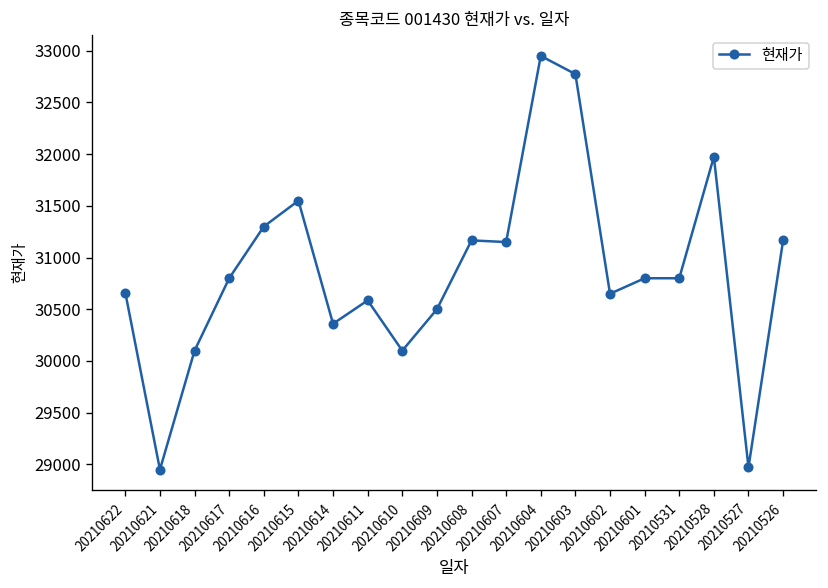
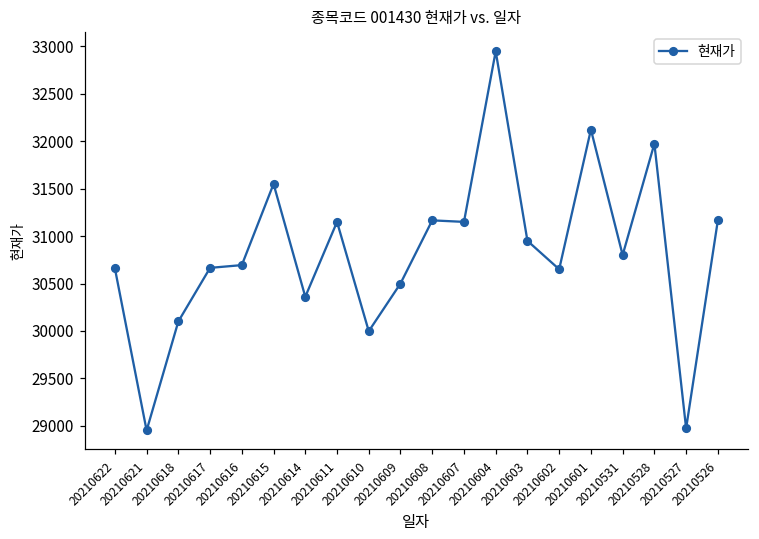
20210617: 30800 -> 30700
20210616: 31300 -> 30700
20210611: 30600 -> 31200
20210610: 30100 -> 30000
20210603: 32800 -> 31000
20210601: 30800 -> 32100
